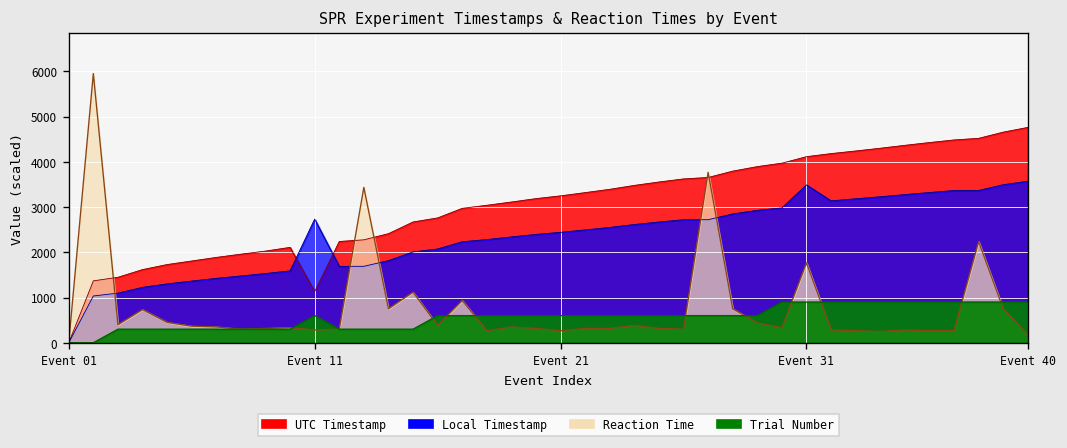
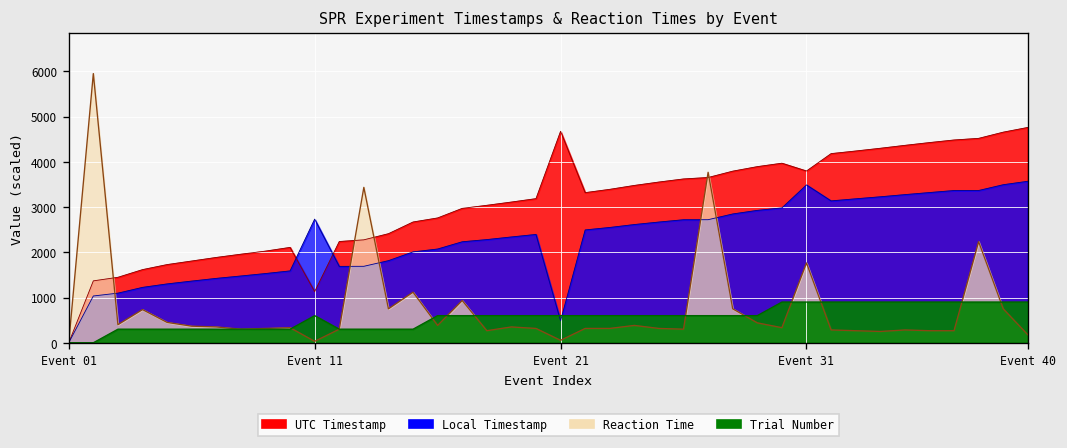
Reaction Time, Event 11: 300 -> 0
UTC Timestamp, Event 21: 3200 -> 4700
Local Timestamp, Event 21: 2400 -> 500
Reaction Time, Event 21: 300 -> 100
UTC Timestamp, Event 31: 4100 -> 3800
